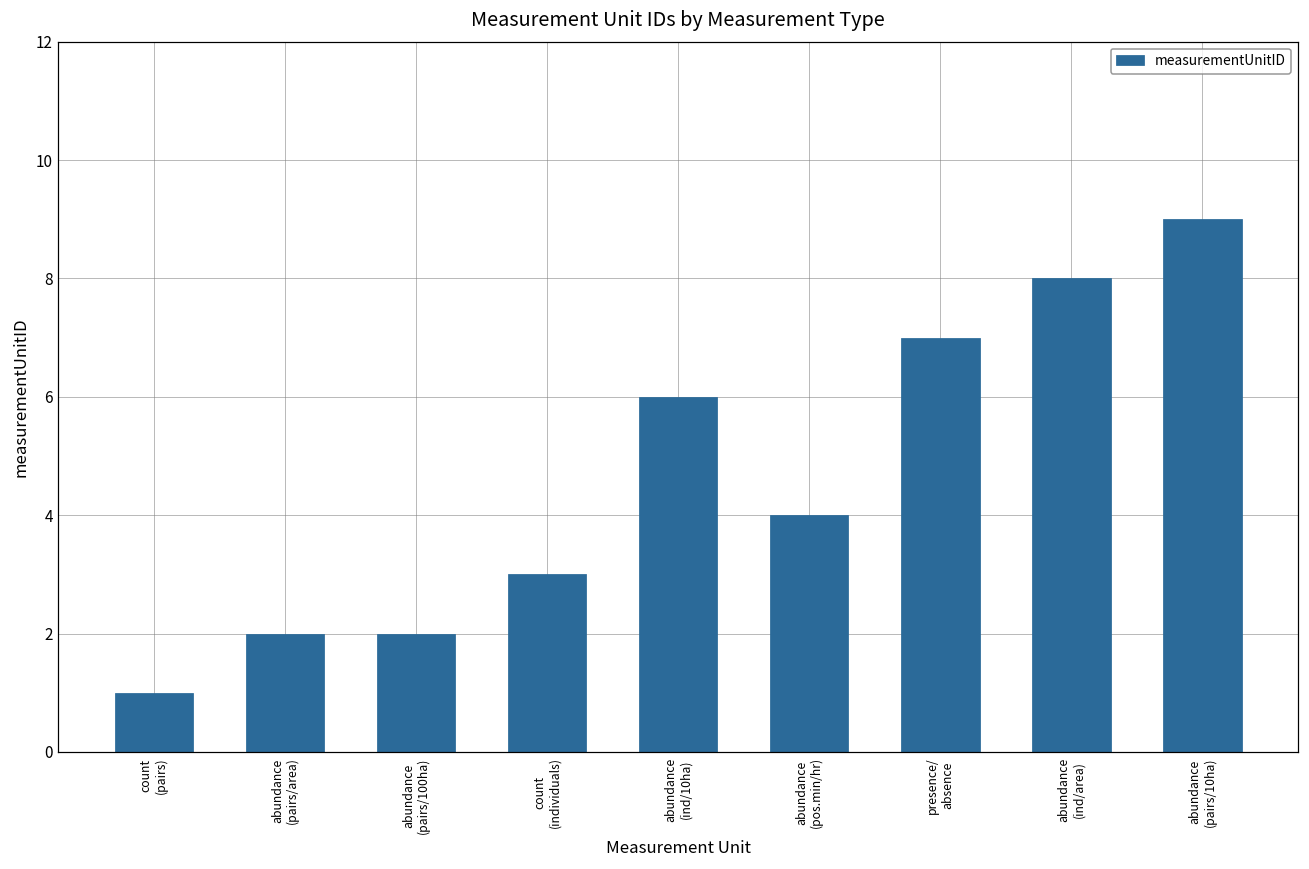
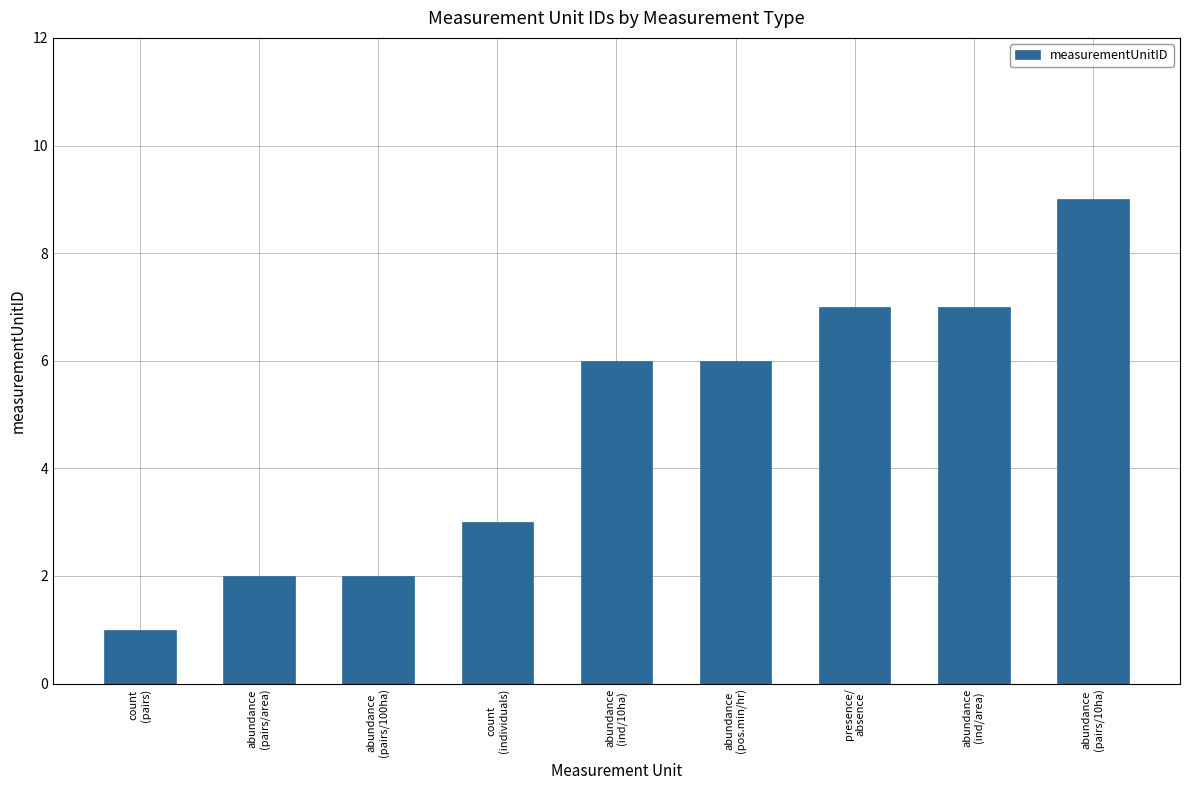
abundance (pos.min/hr): 4 -> 6
abundance (ind/area): 8 -> 7
